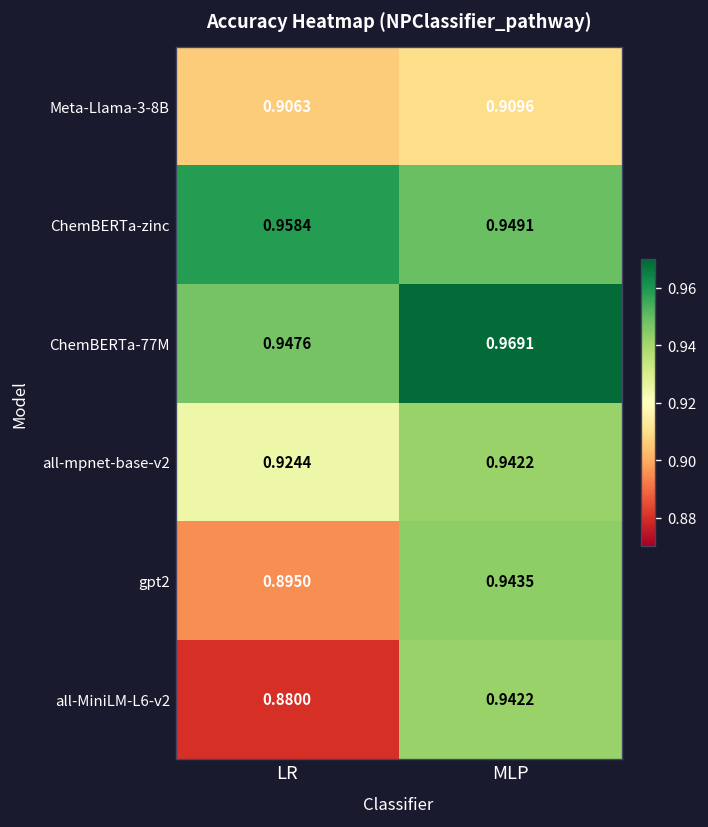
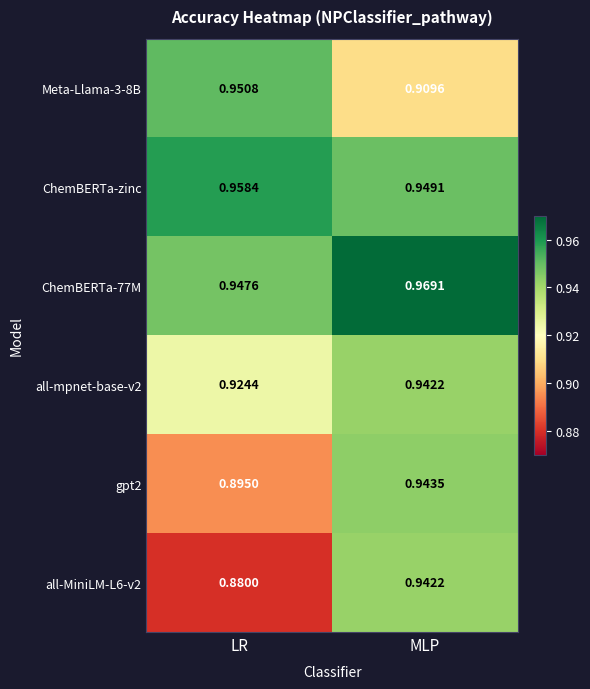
Meta-Llama-3-8B, LR: 0.9063 -> 0.9508
